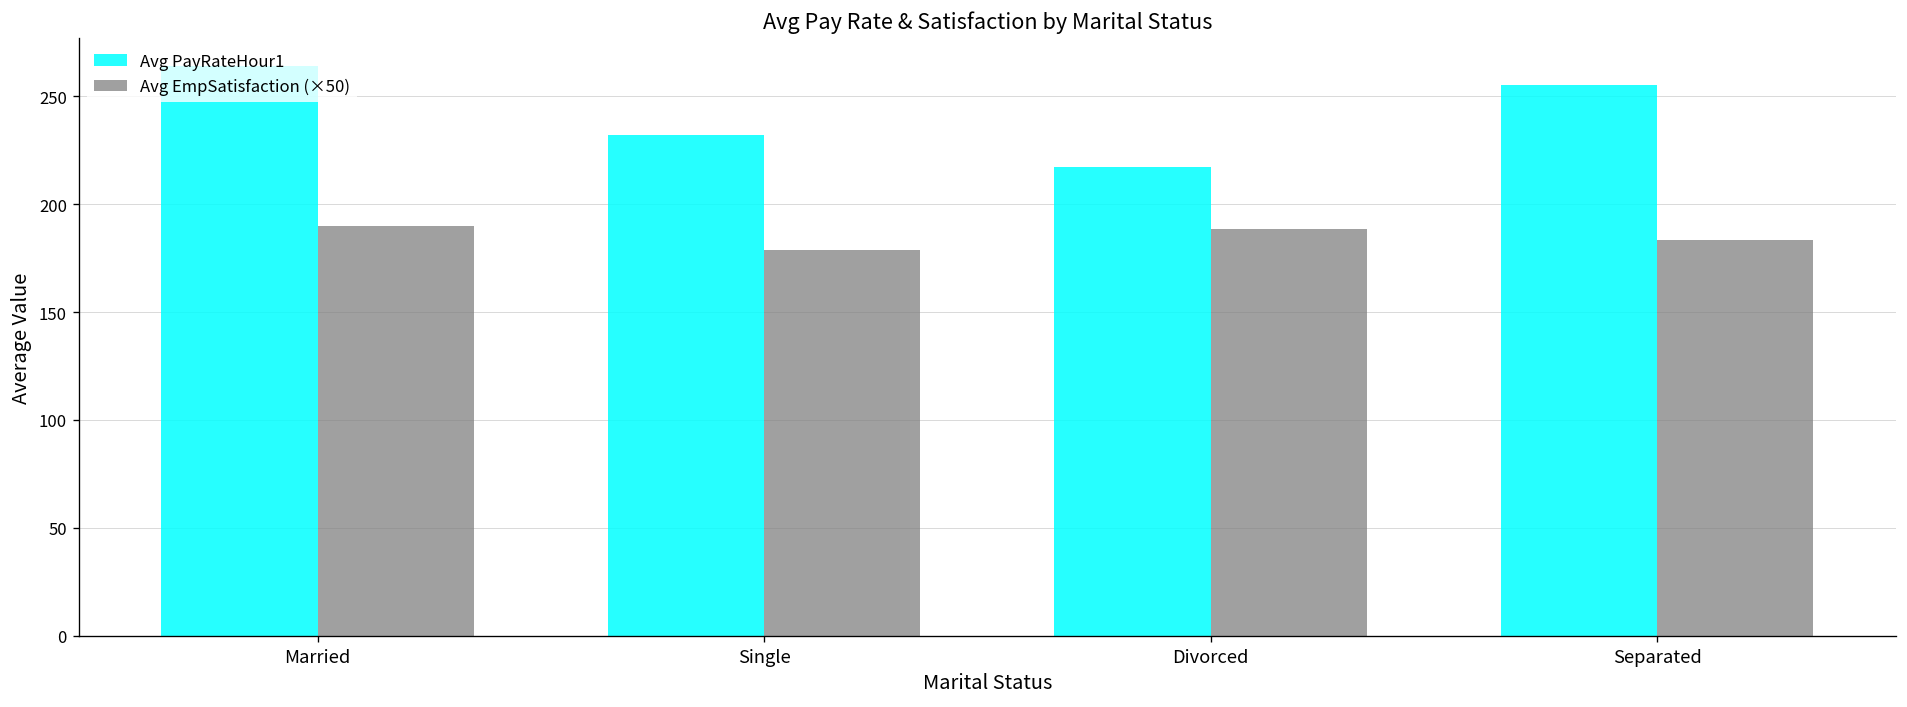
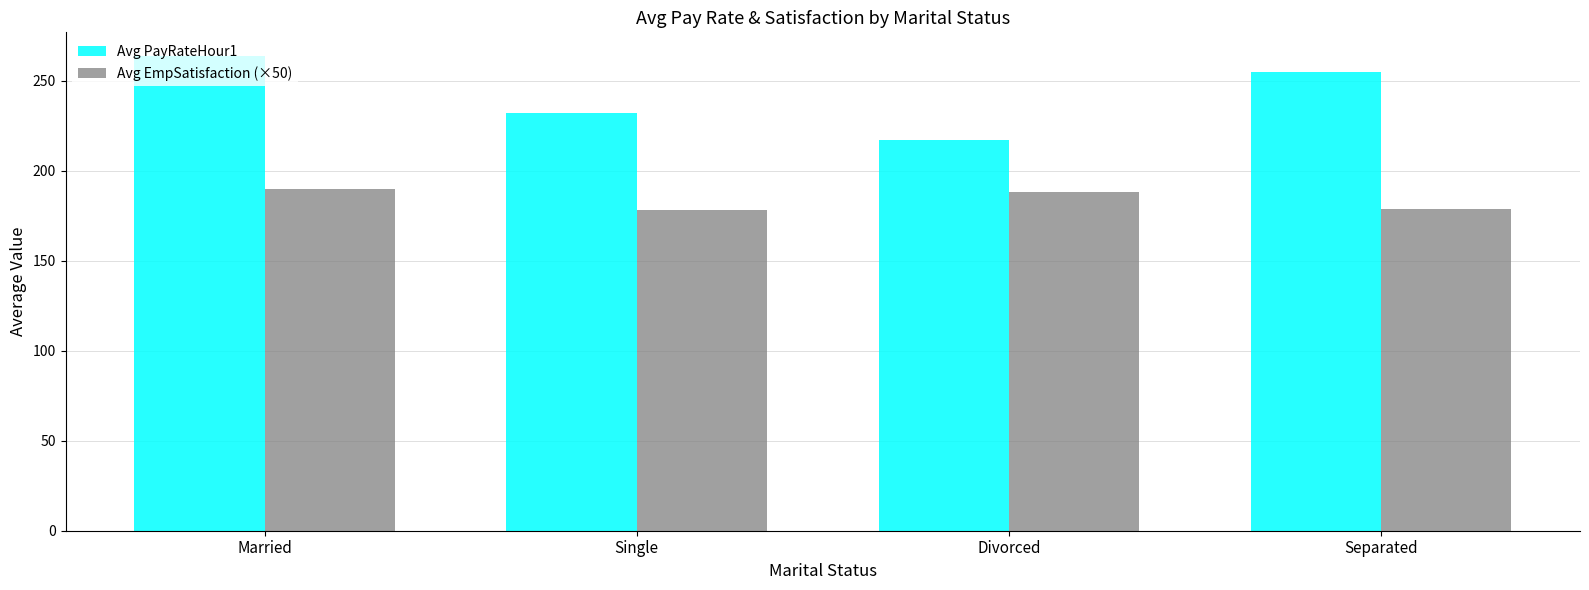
Avg EmpSatisfaction (×50), Separated: 184 -> 179
